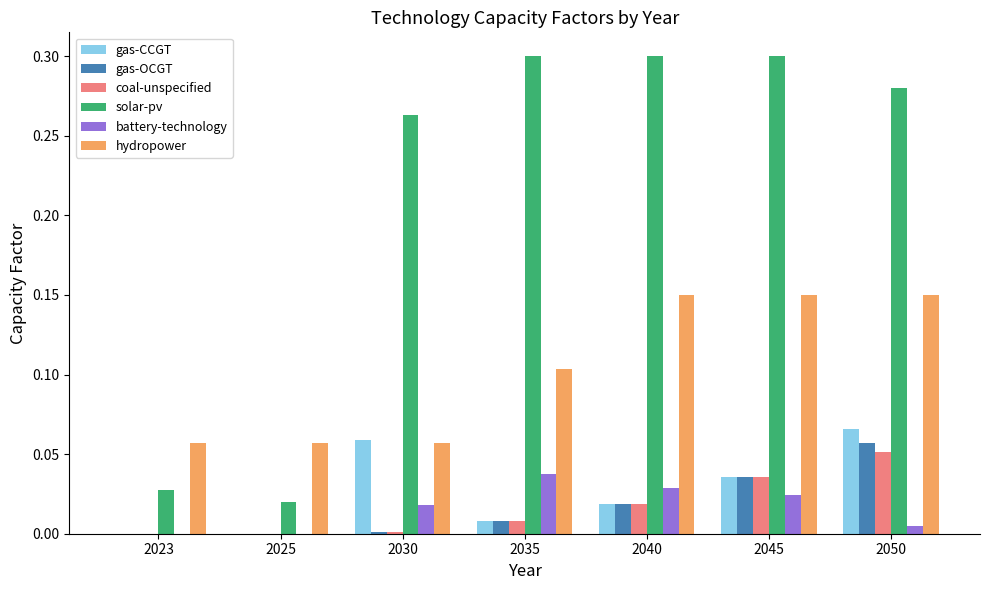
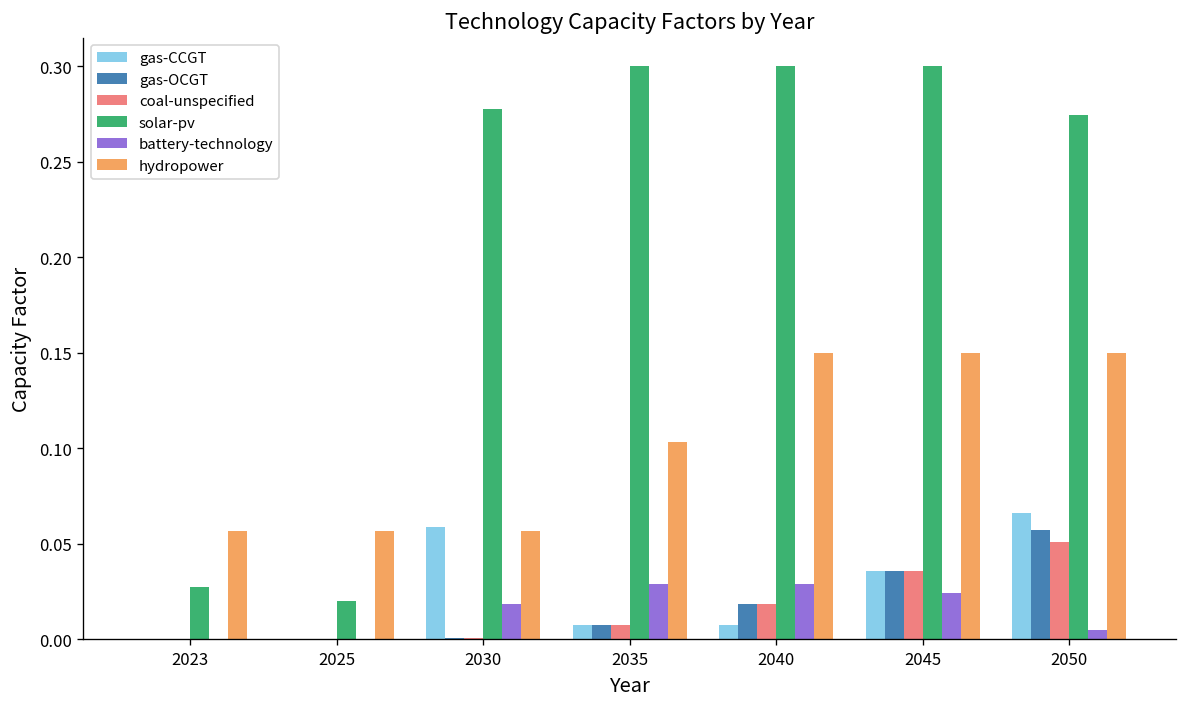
solar-pv, 2030: 0.263 -> 0.278
battery-technology, 2035: 0.037 -> 0.029
gas-CCGT, 2040: 0.019 -> 0.007
solar-pv, 2050: 0.280 -> 0.275
